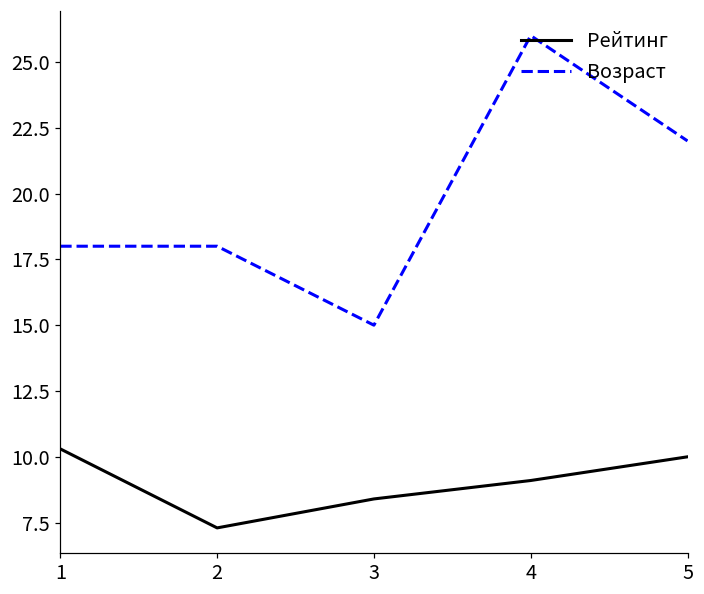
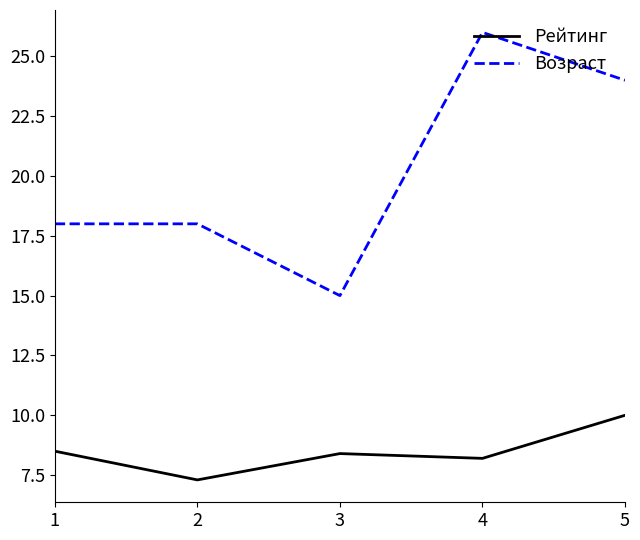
Рейтинг, 1: 10.3 -> 8.5
Рейтинг, 4: 9.1 -> 8.2
Возраст, 5: 22 -> 24
